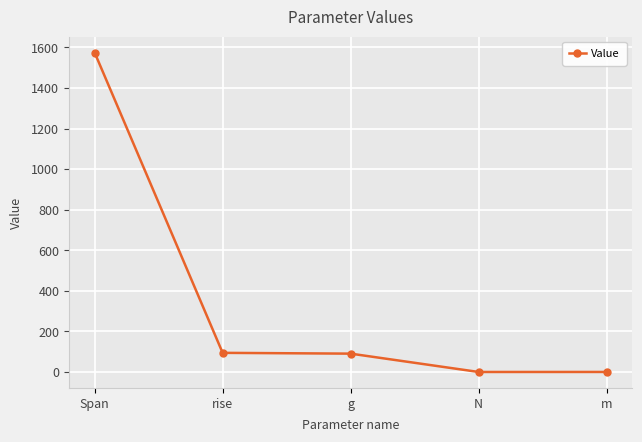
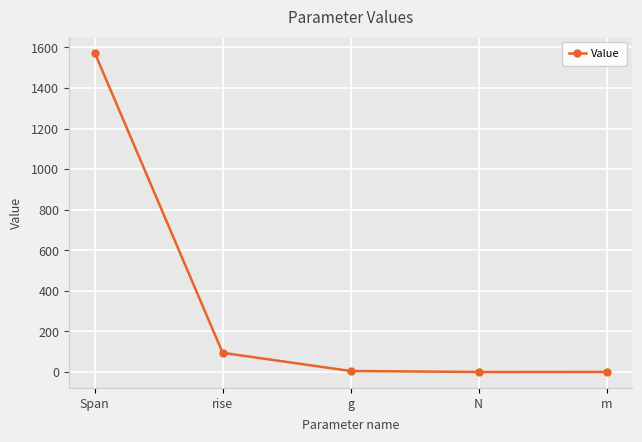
g: 90 -> 10
